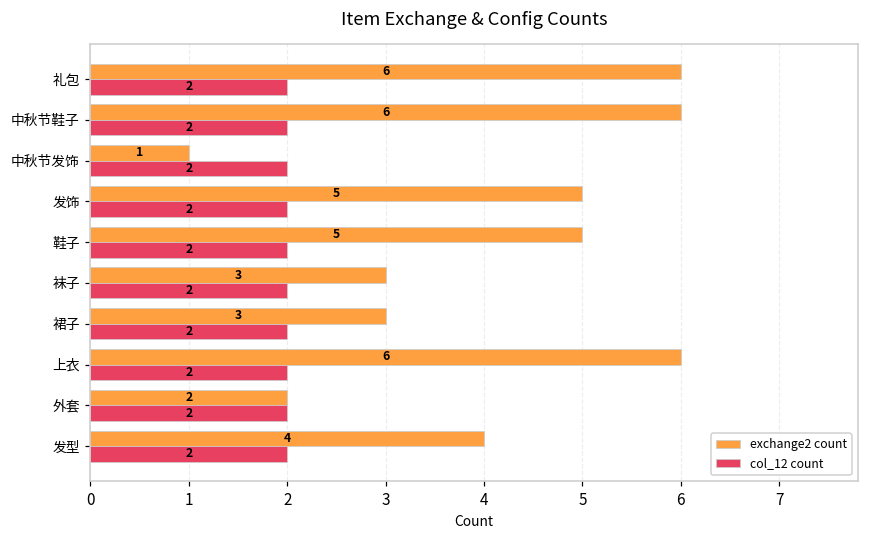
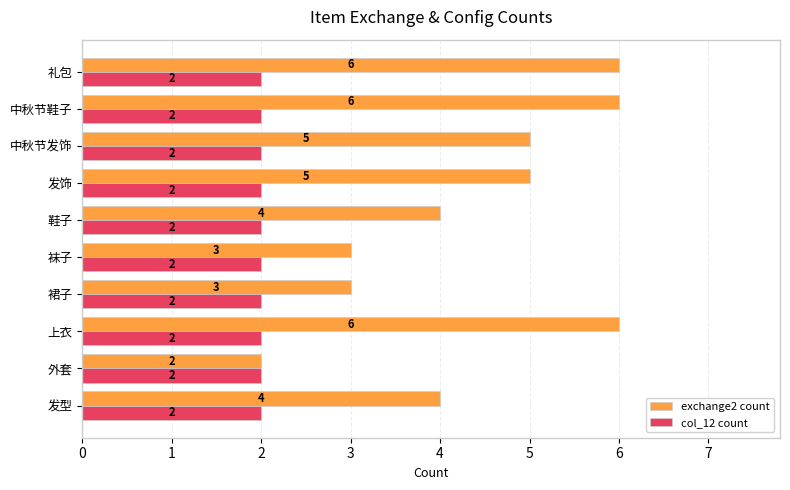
exchange2 count, 中秋节发饰: 1 -> 5
exchange2 count, 鞋子: 5 -> 4
